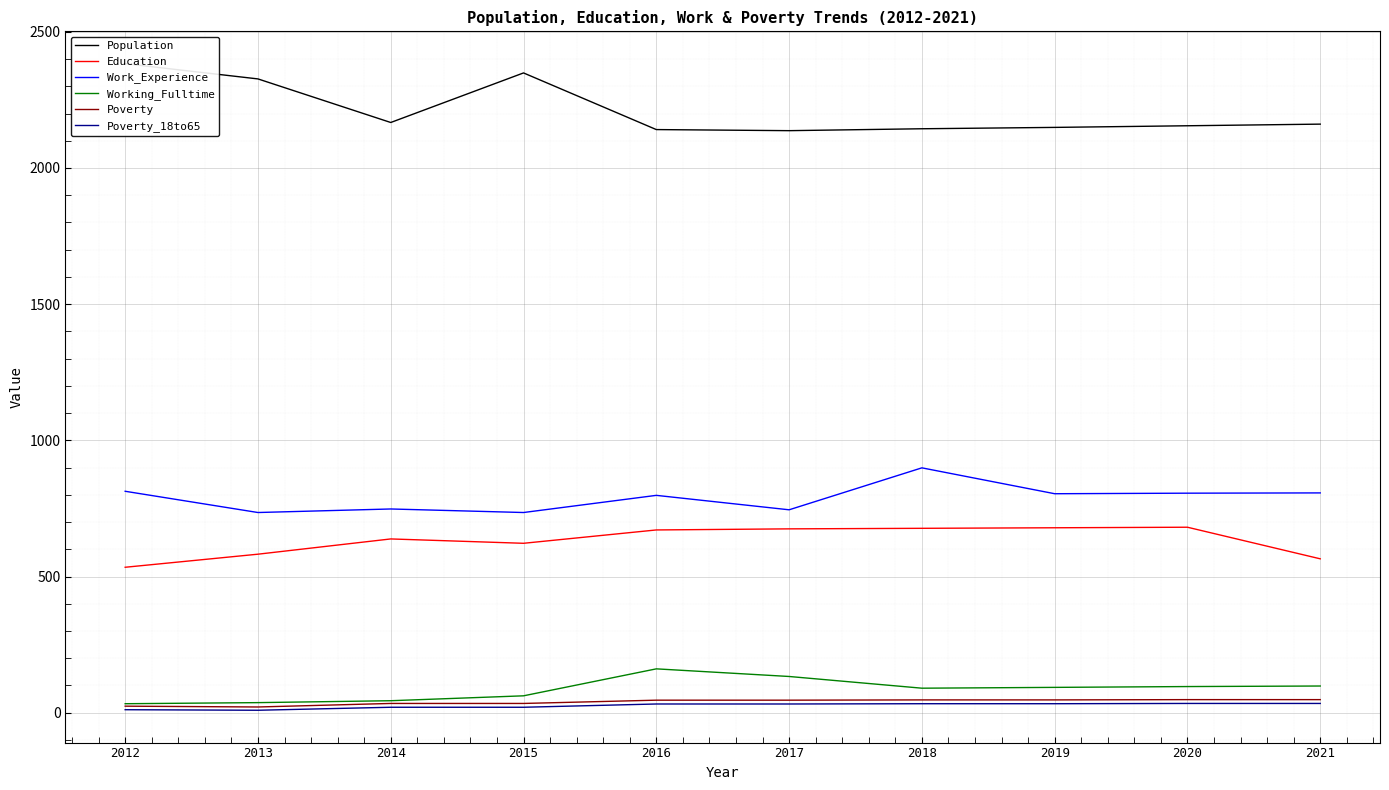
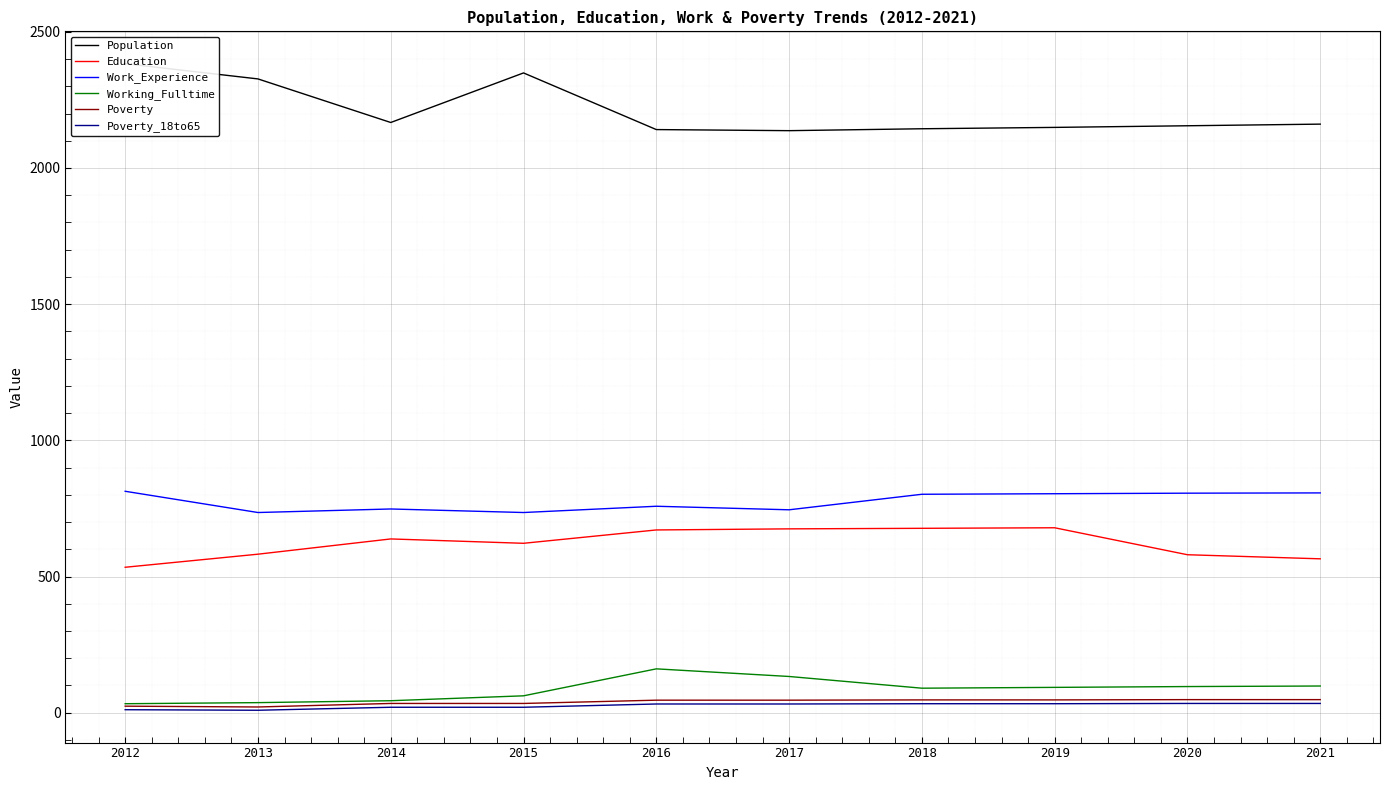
Work_Experience, 2016: 800 -> 760
Work_Experience, 2018: 900 -> 800
Education, 2020: 680 -> 580
